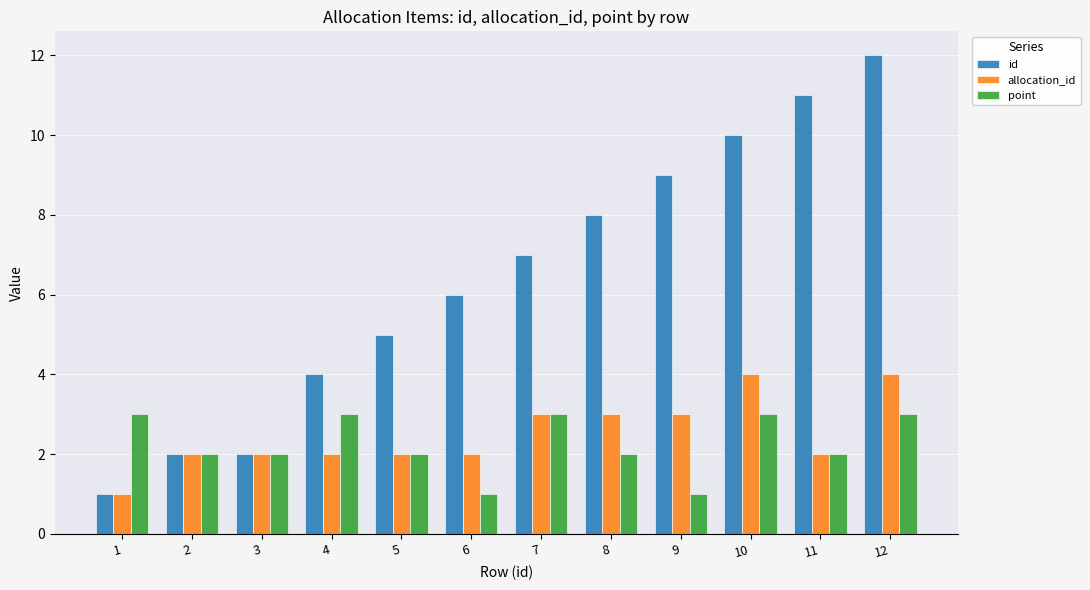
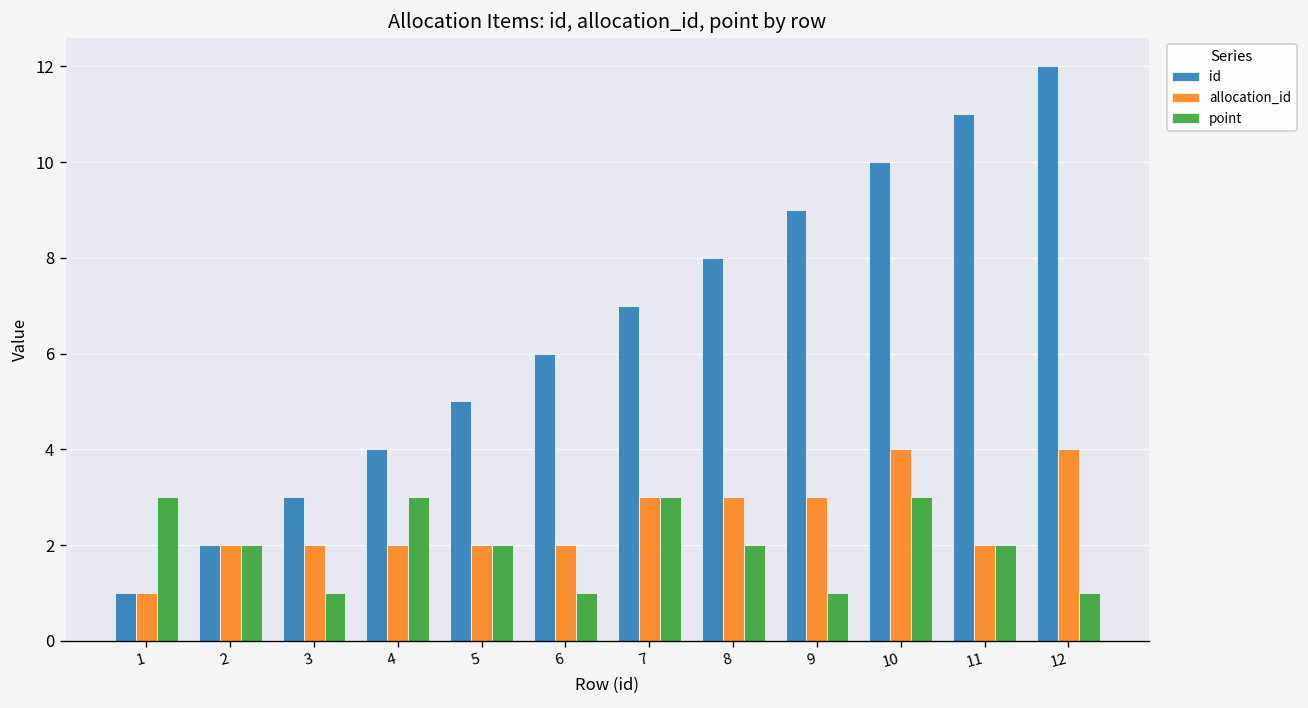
id, 3: 2 -> 3
point, 3: 2 -> 1
point, 12: 3 -> 1
